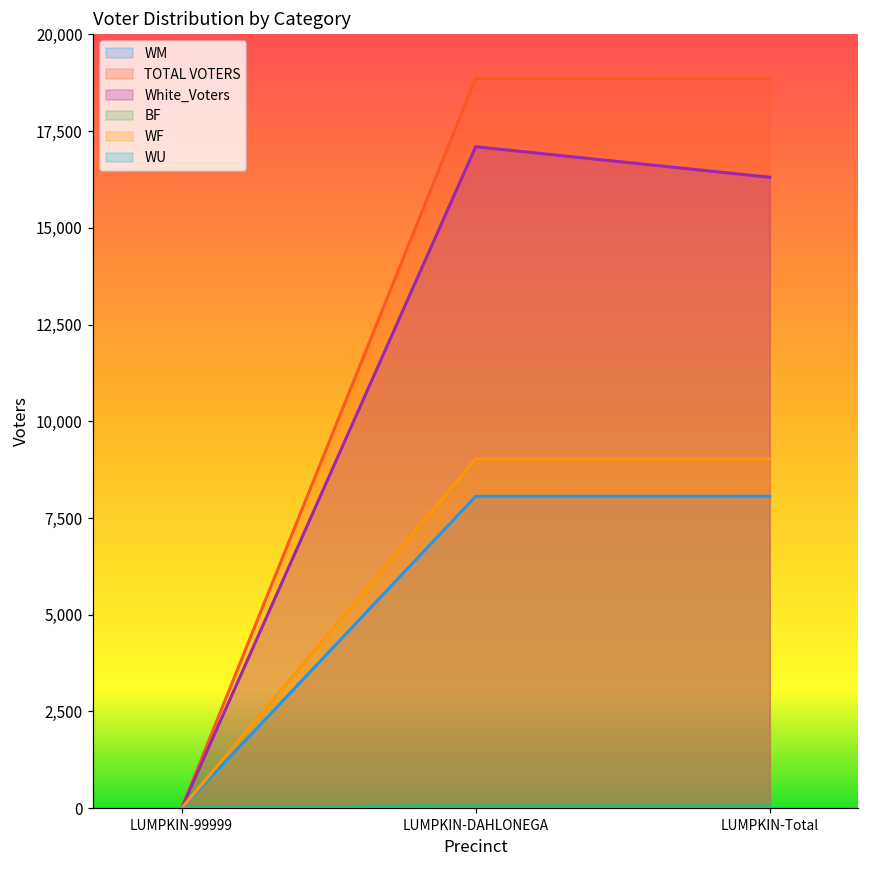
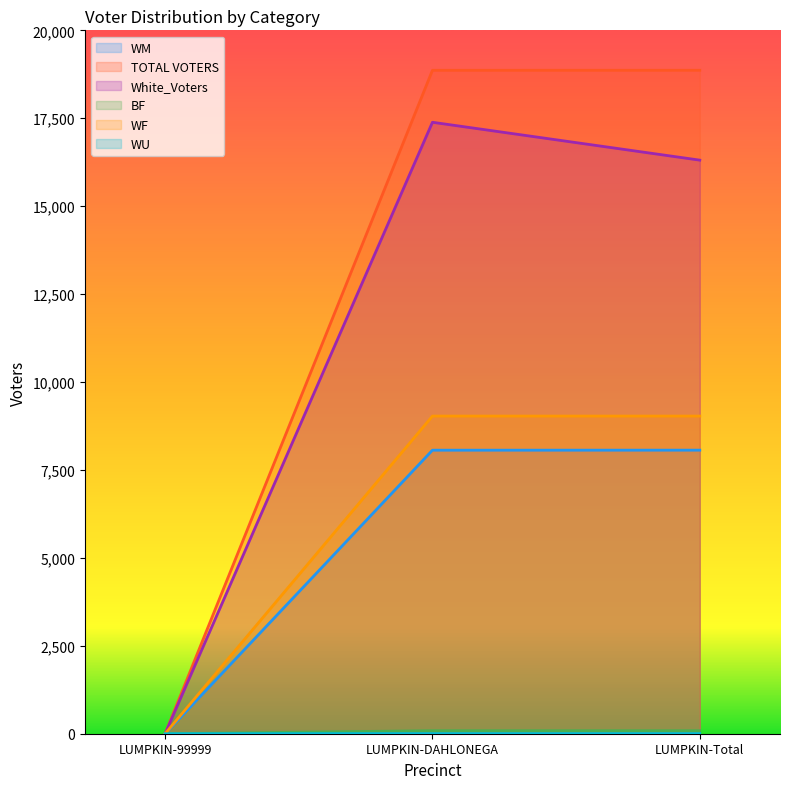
White_Voters, LUMPKIN-DAHLONEGA: 17,100 -> 17,400
